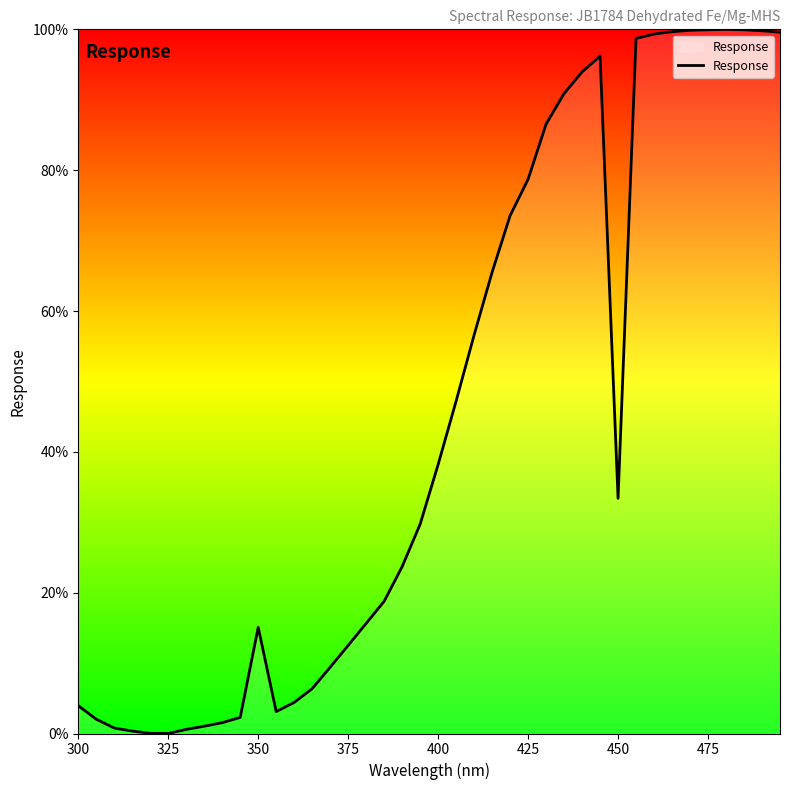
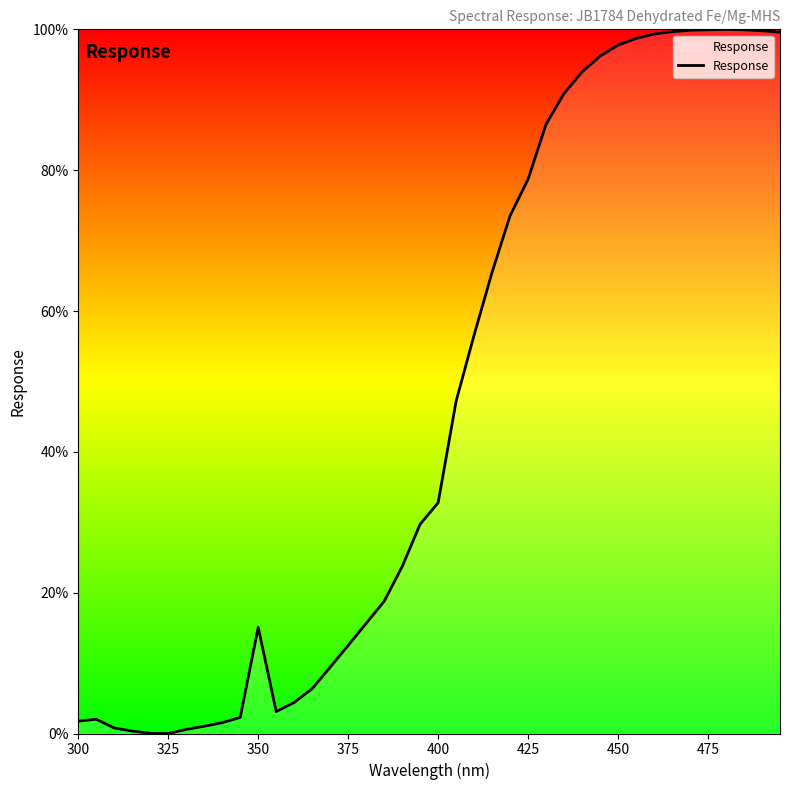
300: 4% -> 2%
400: 38% -> 33%
450: 33% -> 98%
